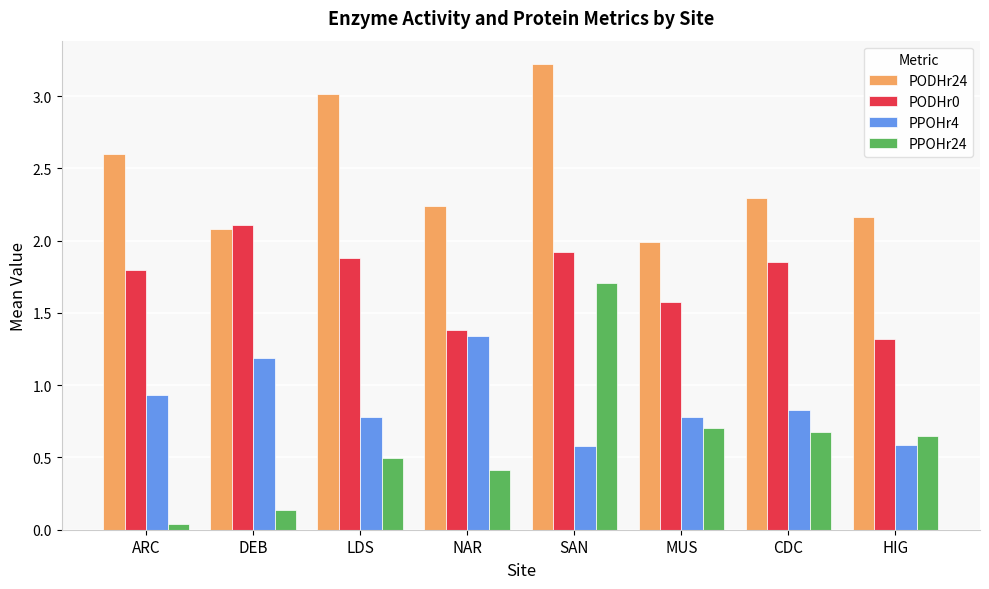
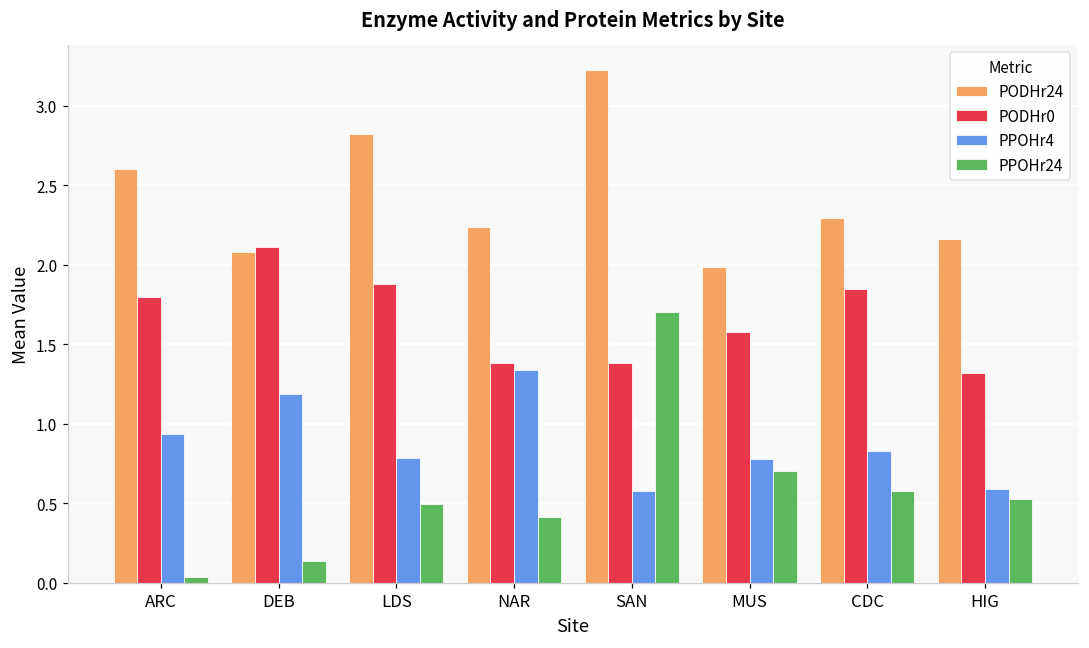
PODHr24, LDS: 3.02 -> 2.82
PODHr0, SAN: 1.92 -> 1.39
PPOHr24, CDC: 0.67 -> 0.58
PPOHr24, HIG: 0.65 -> 0.53
